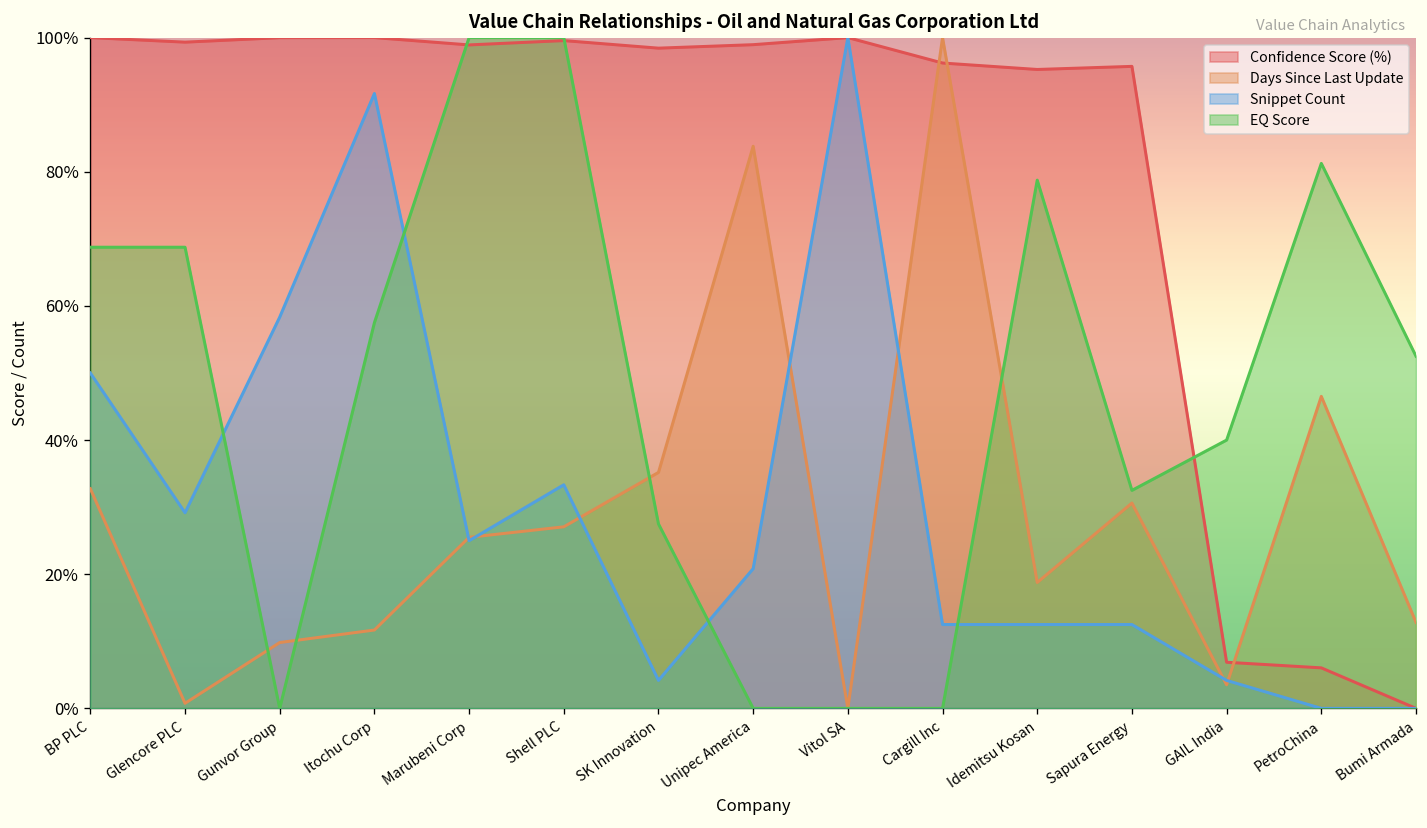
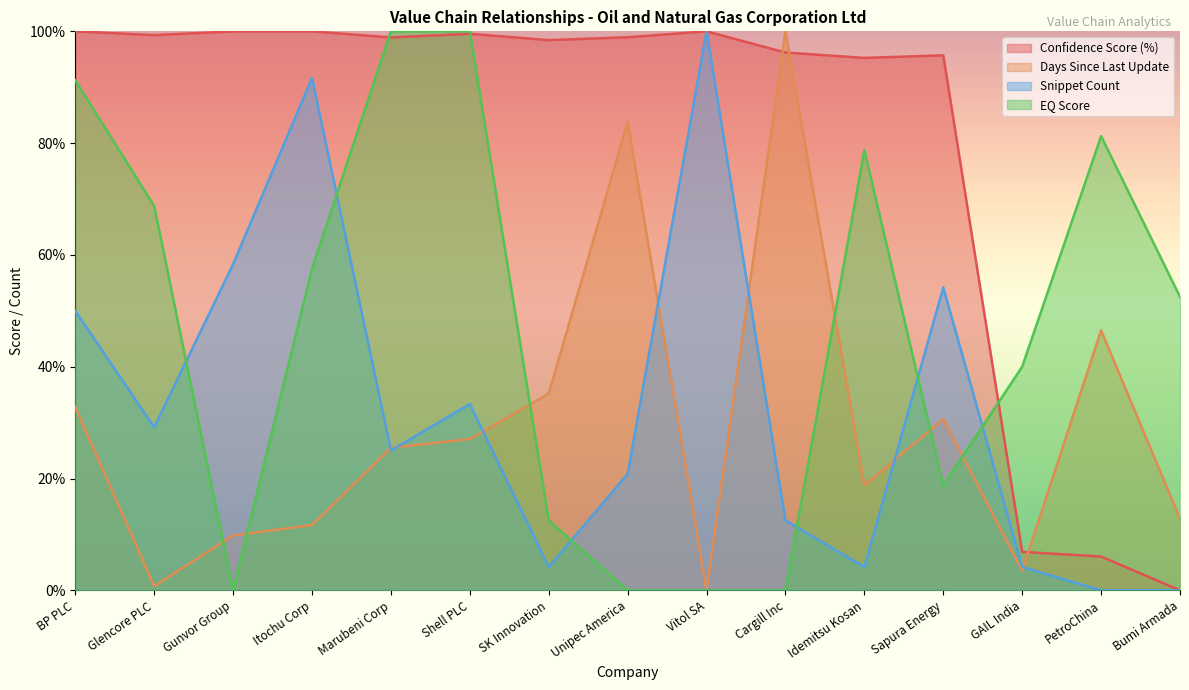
EQ Score, BP PLC: 69% -> 91%
EQ Score, SK Innovation: 28% -> 13%
Snippet Count, Idemitsu Kosan: 13% -> 4%
Snippet Count, Sapura Energy: 13% -> 54%
EQ Score, Sapura Energy: 33% -> 19%
